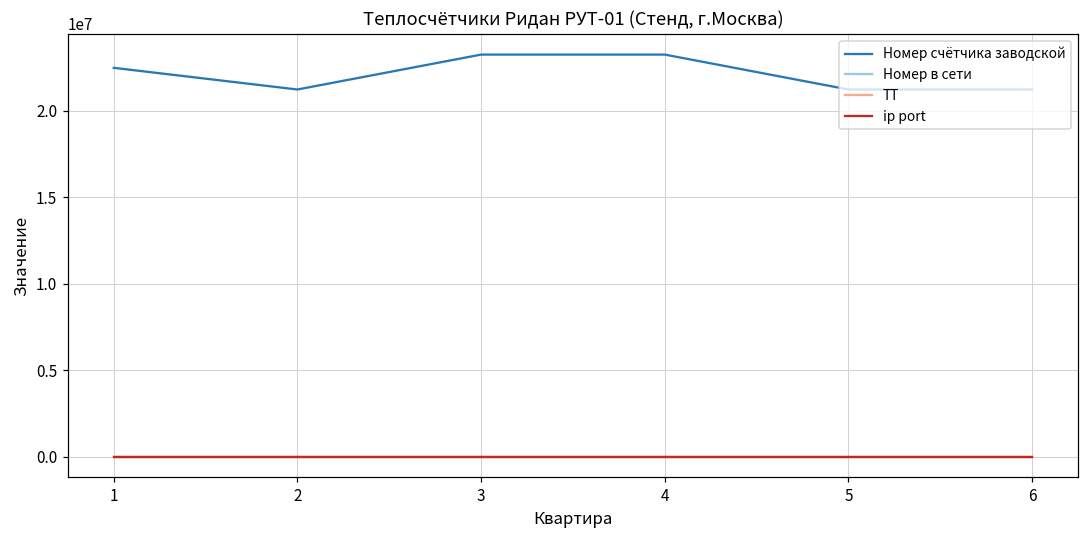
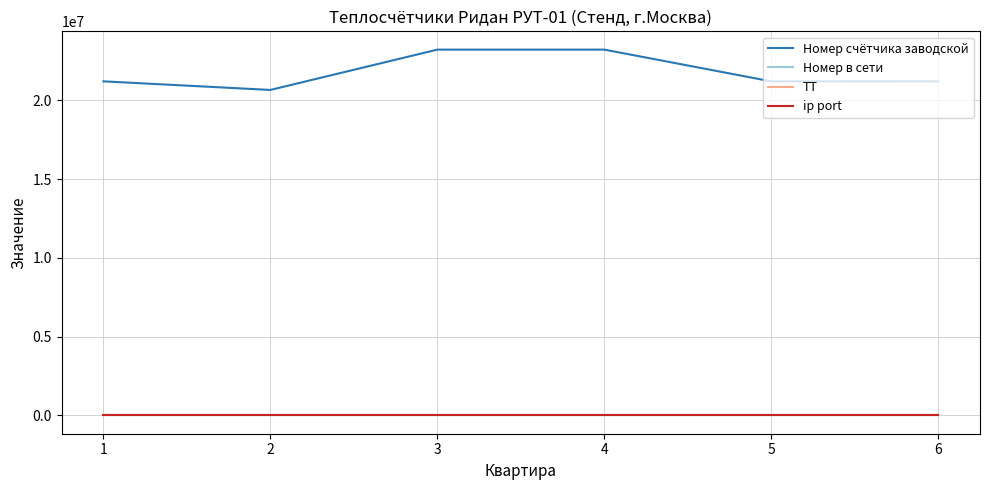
Номер счётчика заводской, 1: 22500000 -> 21200000
Номер счётчика заводской, 2: 21200000 -> 20700000
